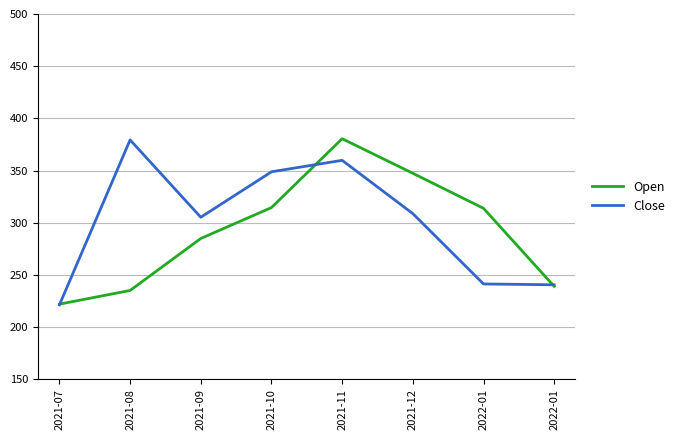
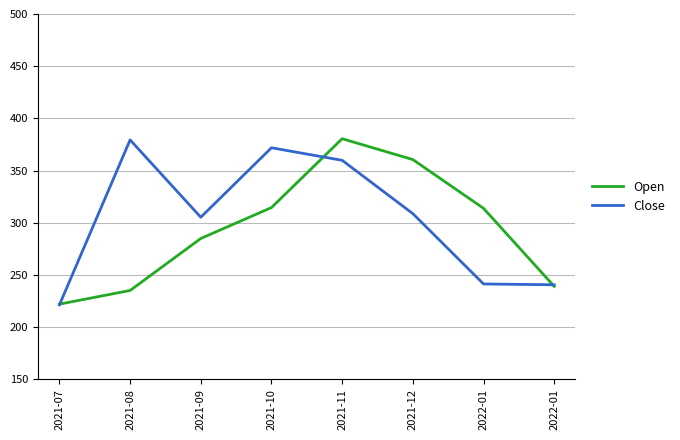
Close, 2021-10: 349 -> 372
Open, 2021-12: 347 -> 361
